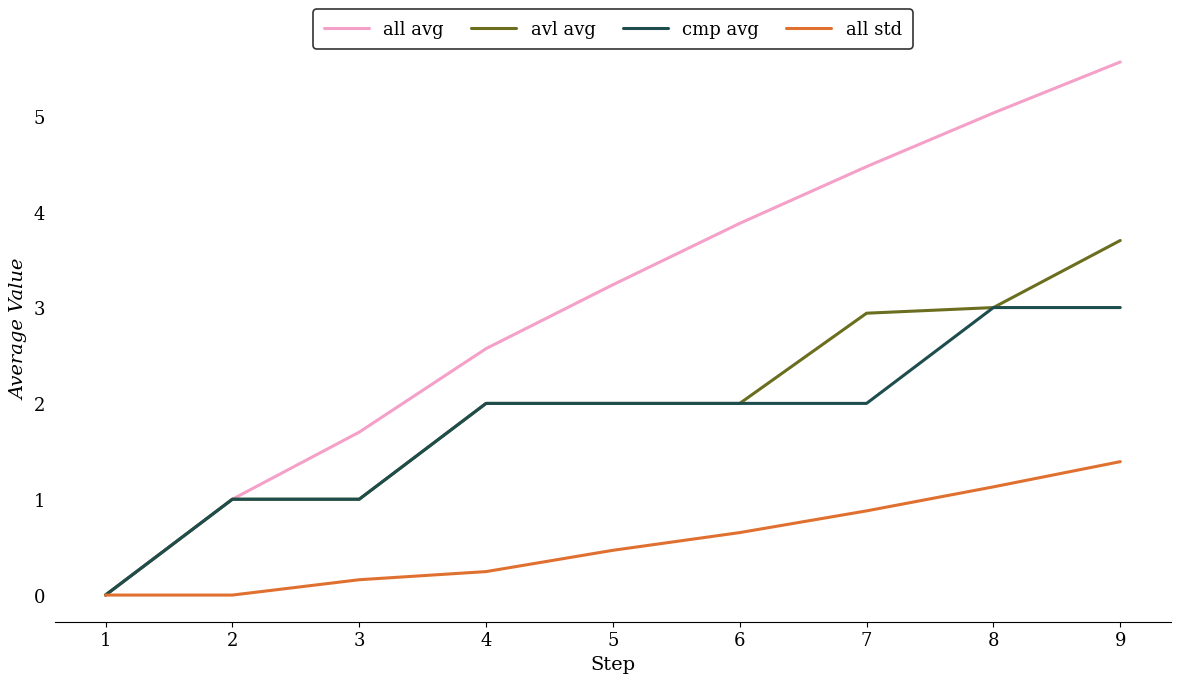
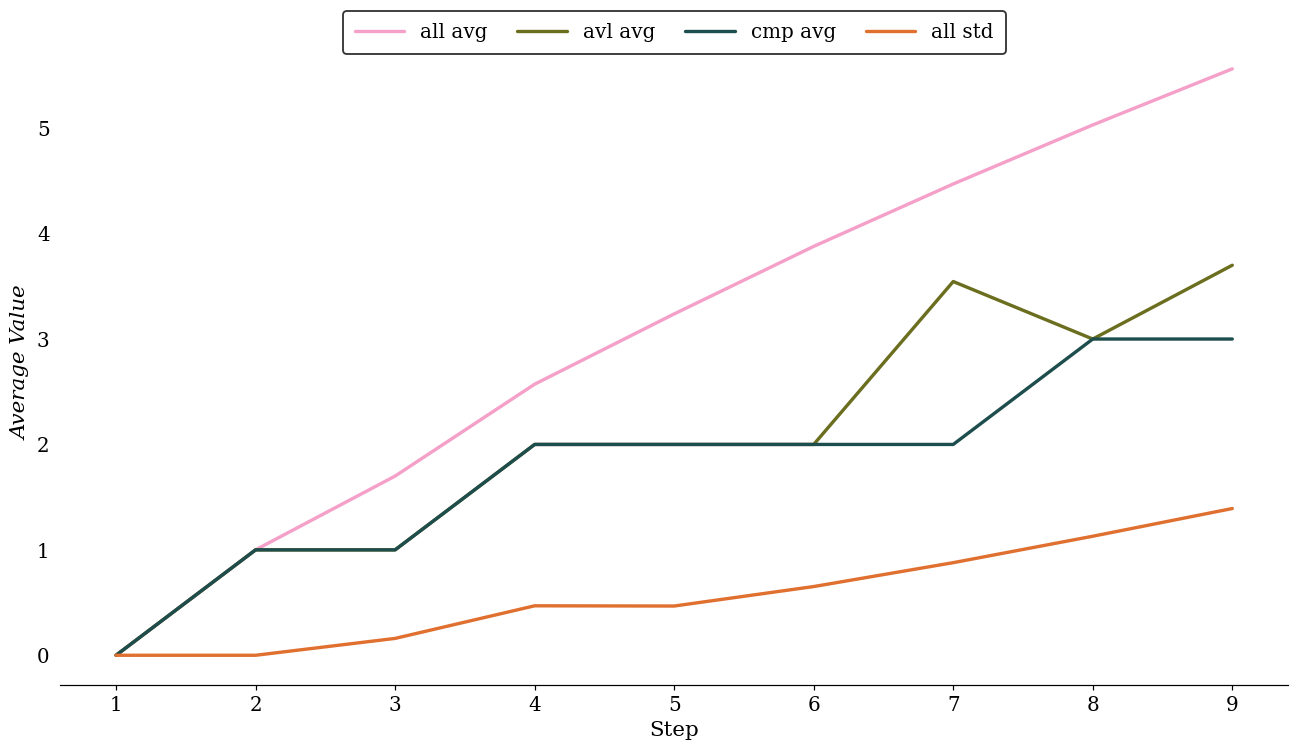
all std, 4: 0.2 -> 0.5
avl avg, 7: 2.9 -> 3.5
